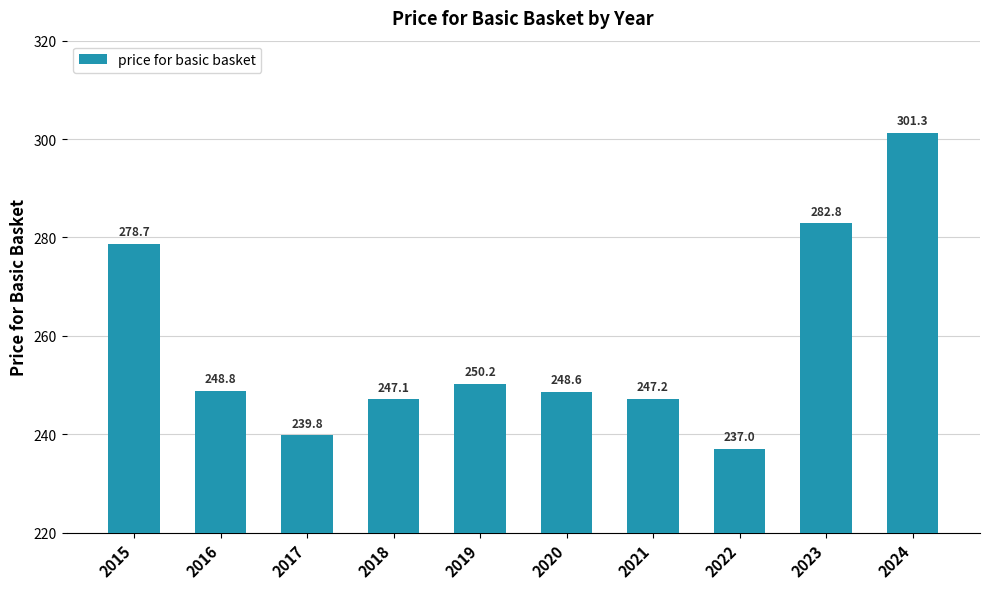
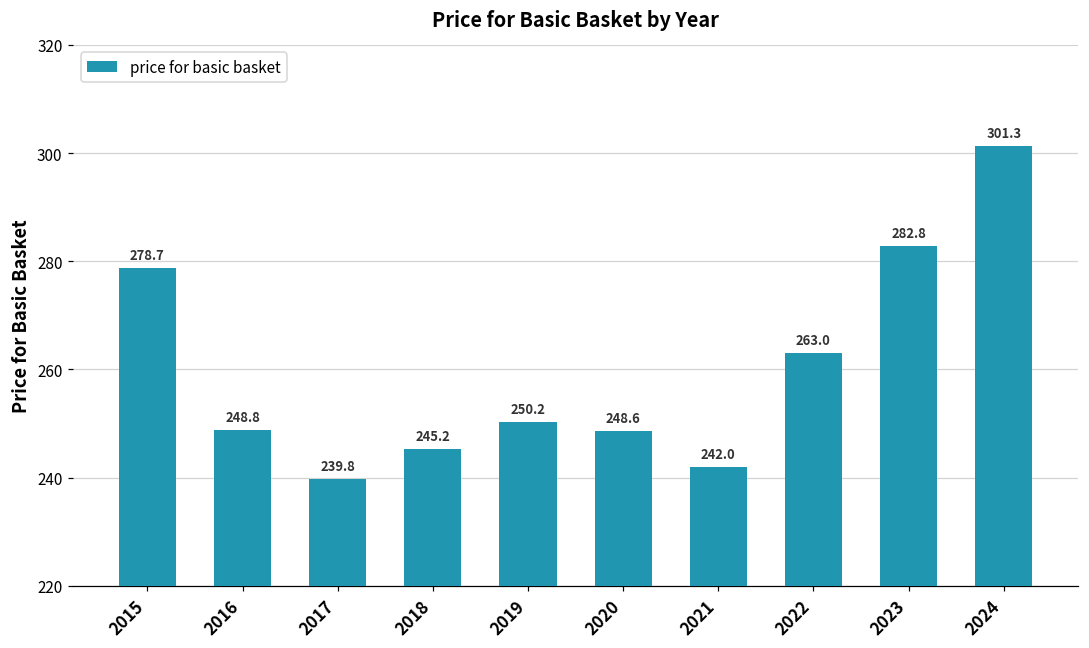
2018: 247.1 -> 245.2
2021: 247.2 -> 242.0
2022: 237.0 -> 263.0
